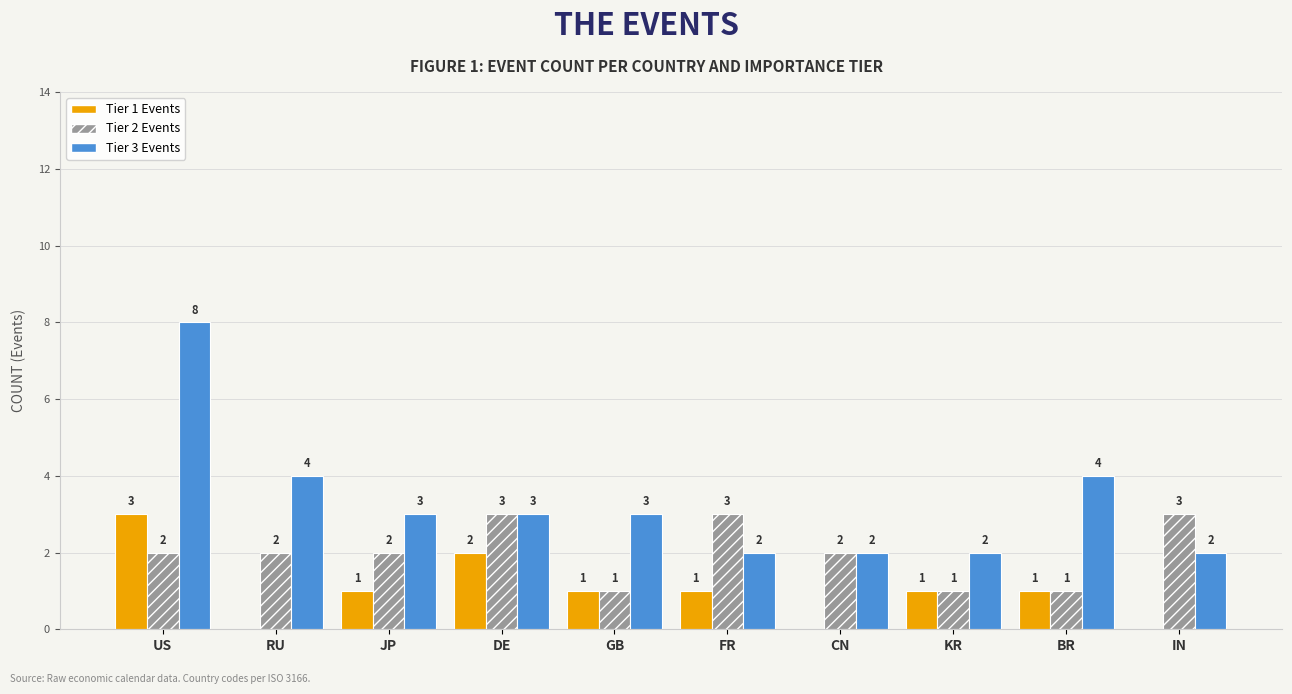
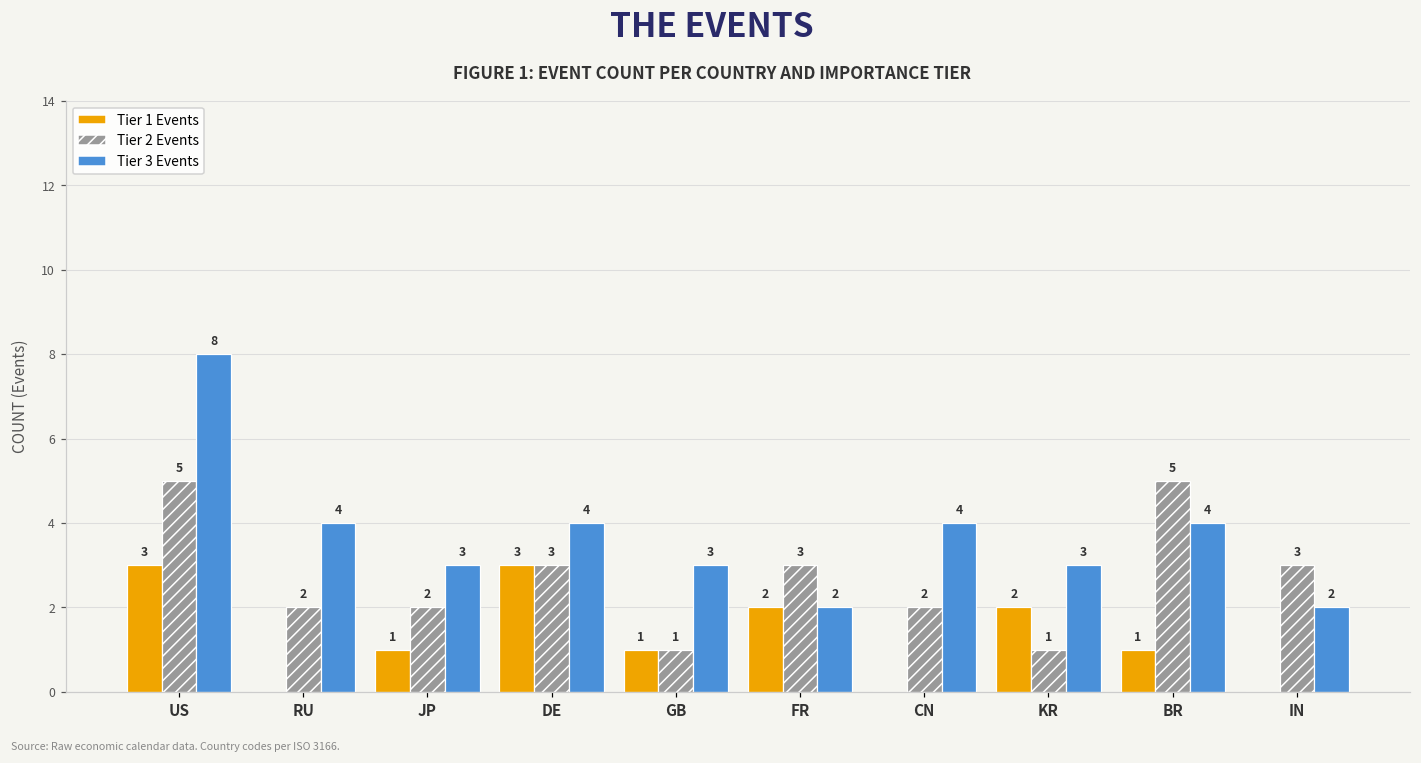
Tier 2 Events, US: 2 -> 5
Tier 1 Events, DE: 2 -> 3
Tier 3 Events, DE: 3 -> 4
Tier 1 Events, FR: 1 -> 2
Tier 3 Events, CN: 2 -> 4
Tier 1 Events, KR: 1 -> 2
Tier 3 Events, KR: 2 -> 3
Tier 2 Events, BR: 1 -> 5
